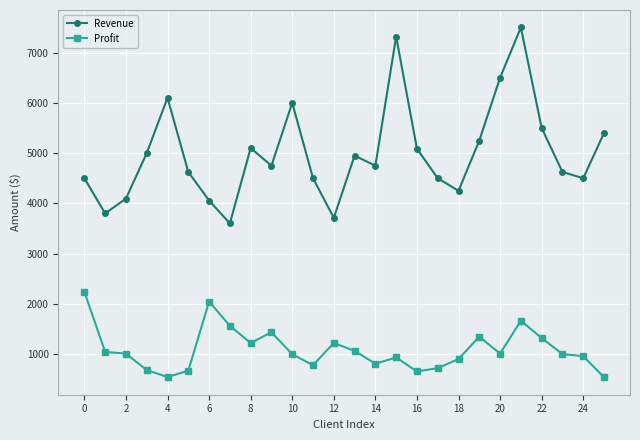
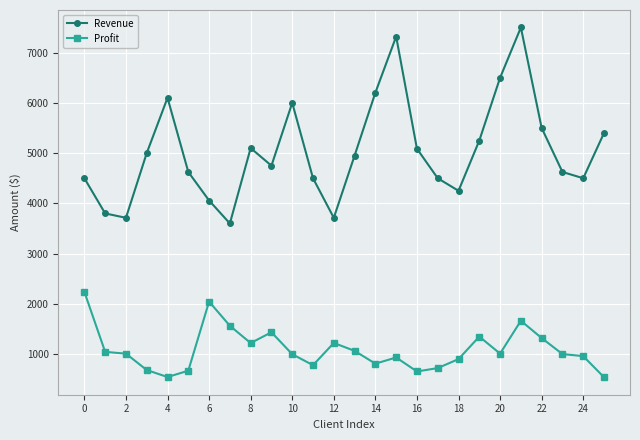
Revenue, 2: 4100 -> 3700
Revenue, 14: 4800 -> 6200
